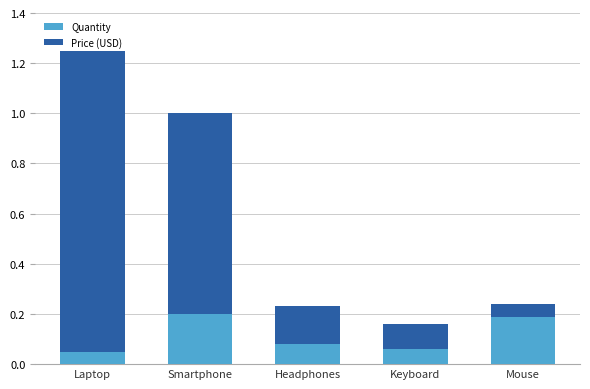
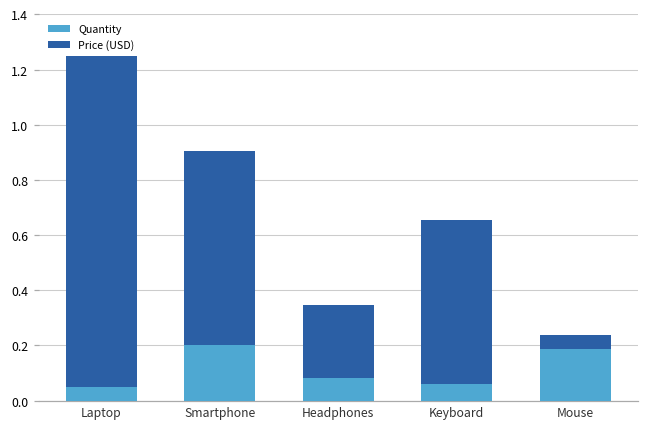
Price (USD), Smartphone: 0.80 -> 0.71
Price (USD), Headphones: 0.15 -> 0.27
Price (USD), Keyboard: 0.10 -> 0.59
